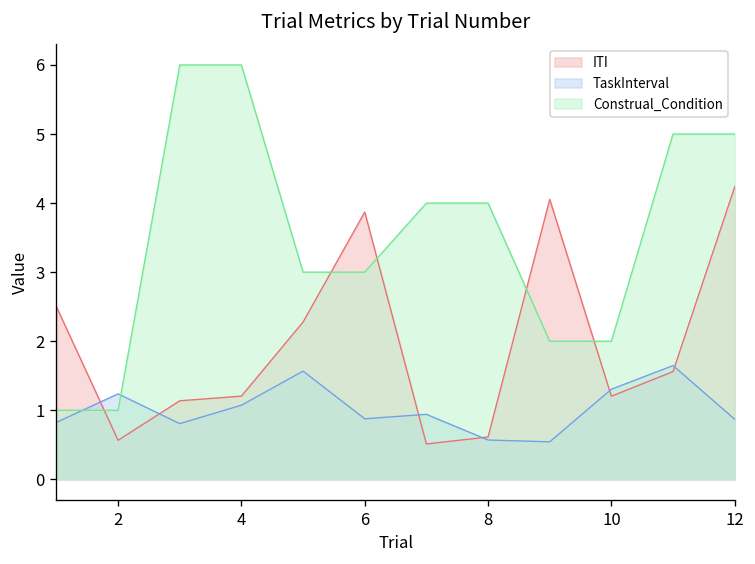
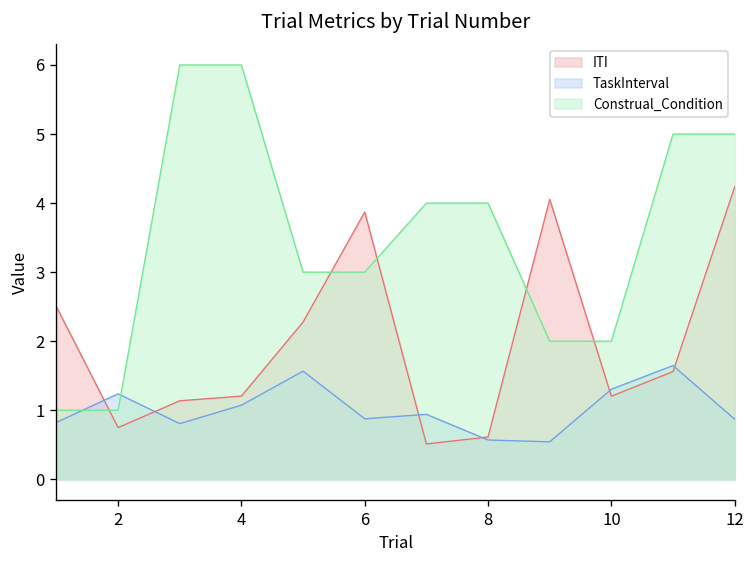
ITI, 2: 0.6 -> 0.7
